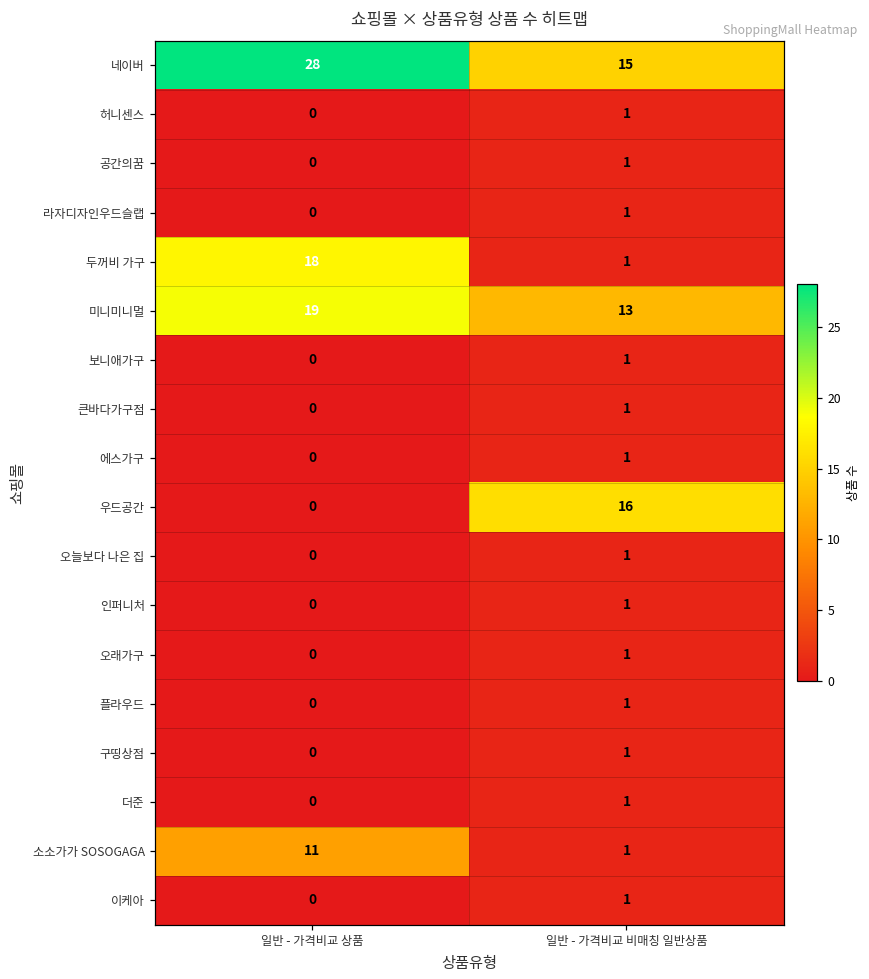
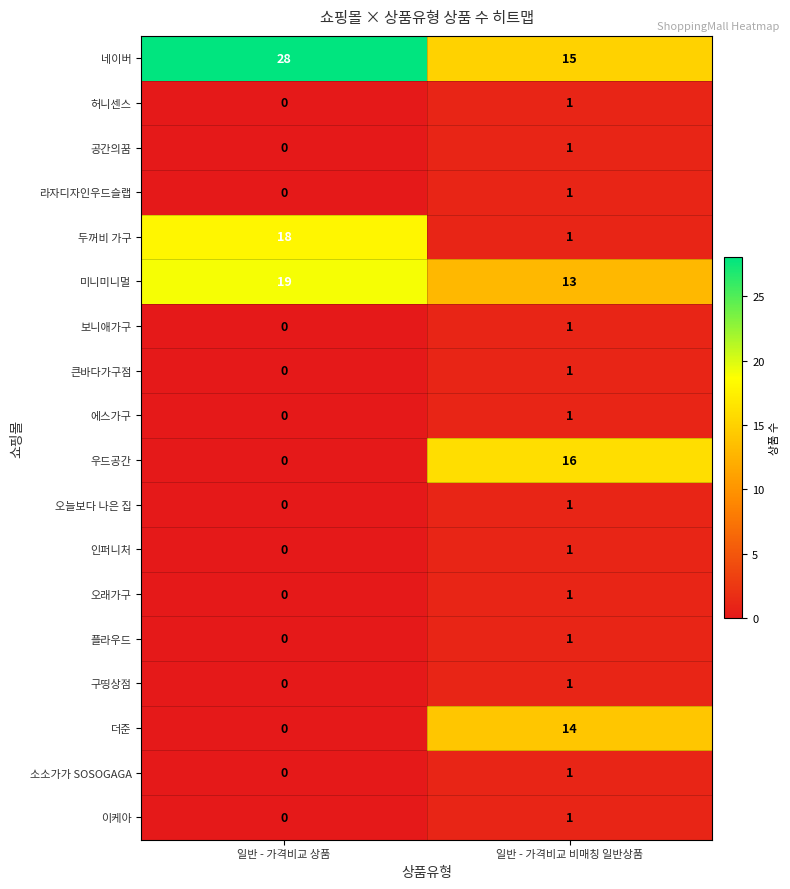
더준, 일반 - 가격비교 비매칭 일반상품: 1 -> 14
소소가가 SOSOGAGA, 일반 - 가격비교 상품: 11 -> 0
